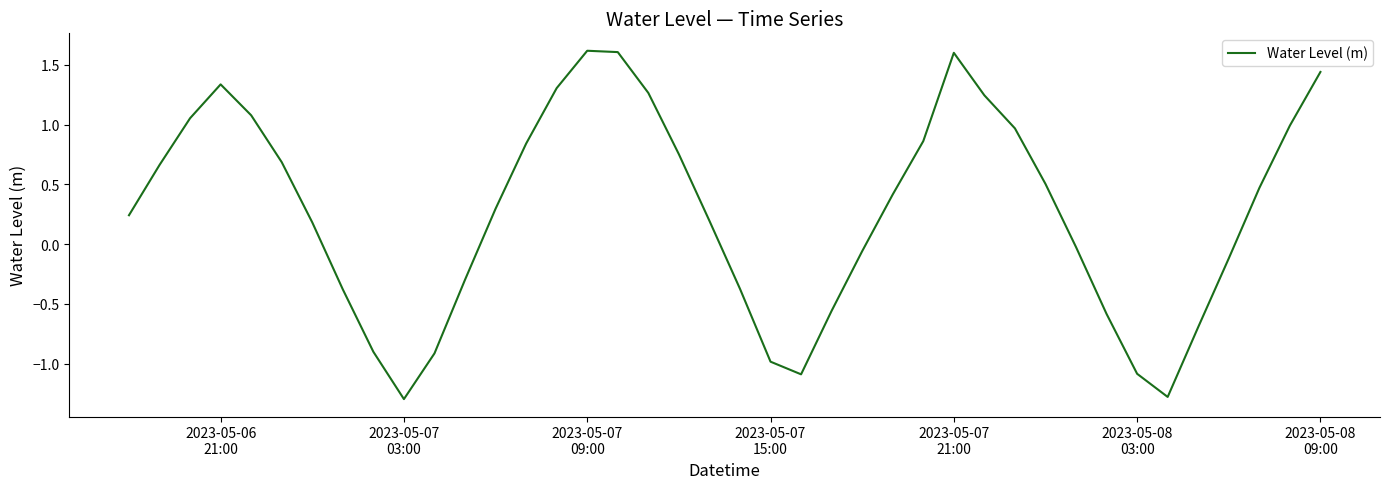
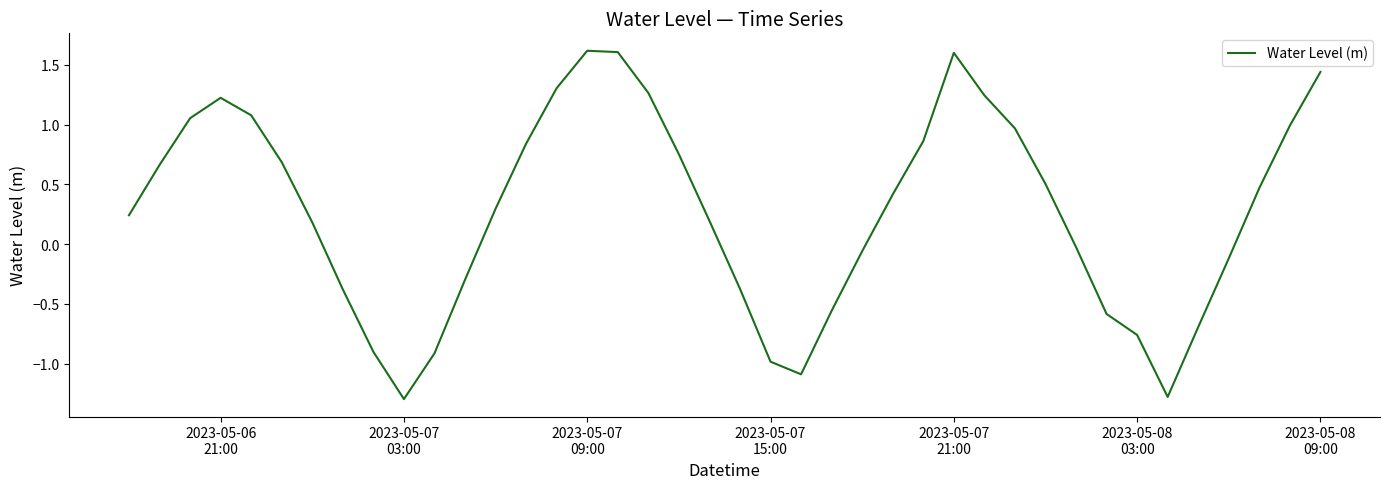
2023-05-06 21:00: 1.34 -> 1.22
2023-05-08 03:00: -1.09 -> -0.76
